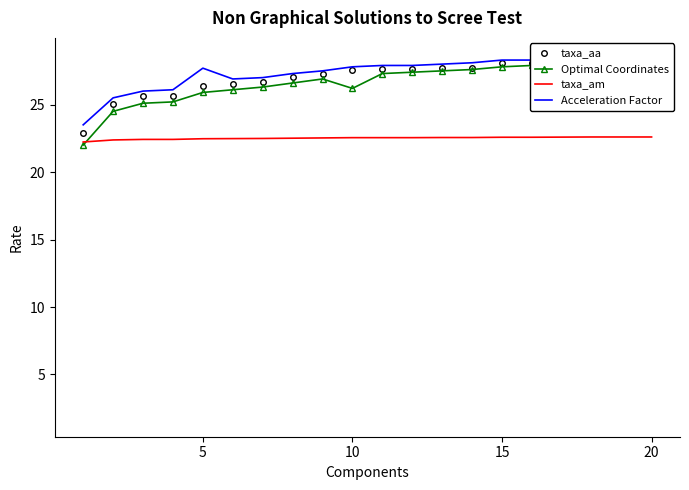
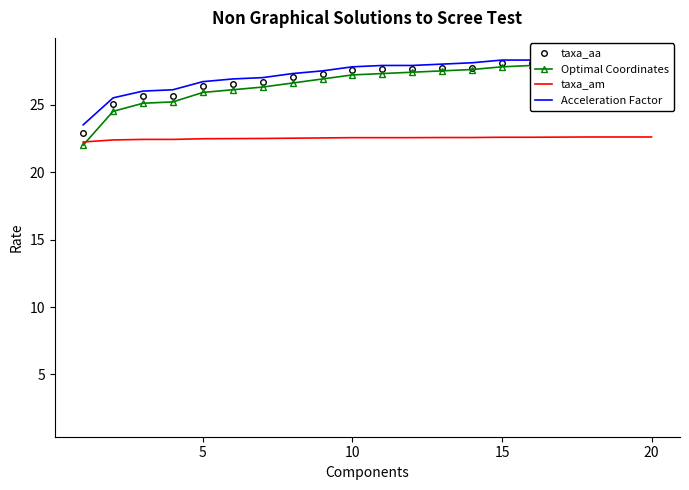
Acceleration Factor, 5: 27.7 -> 26.7
Optimal Coordinates, 10: 26.2 -> 27.2
